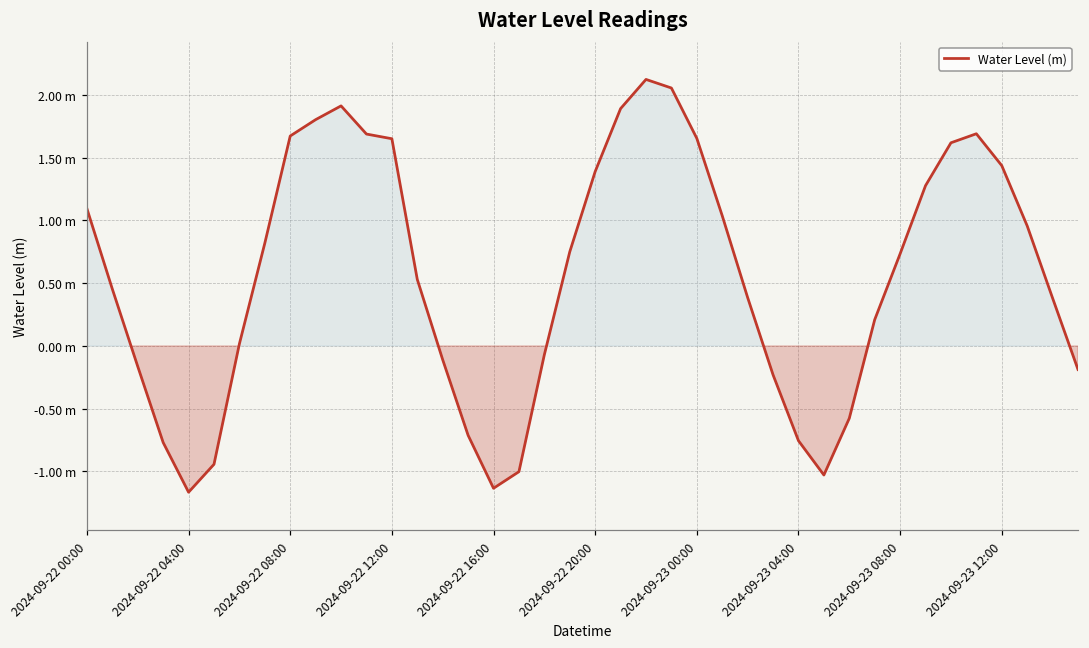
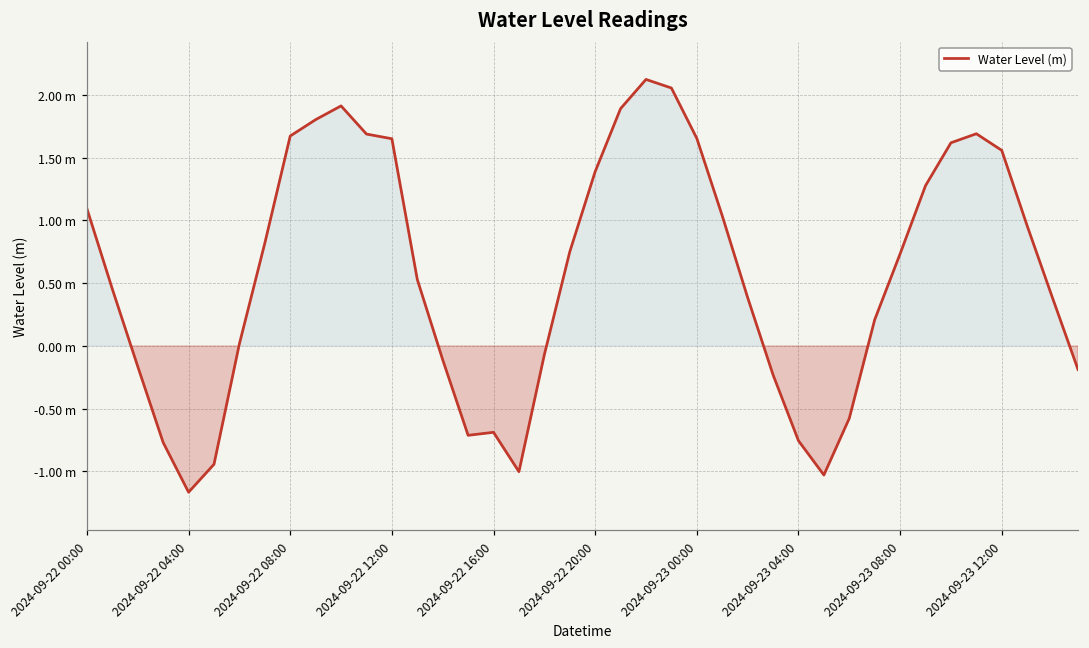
2024-09-22 16:00: -1.13 m -> -0.69 m
2024-09-23 12:00: 1.44 m -> 1.56 m
